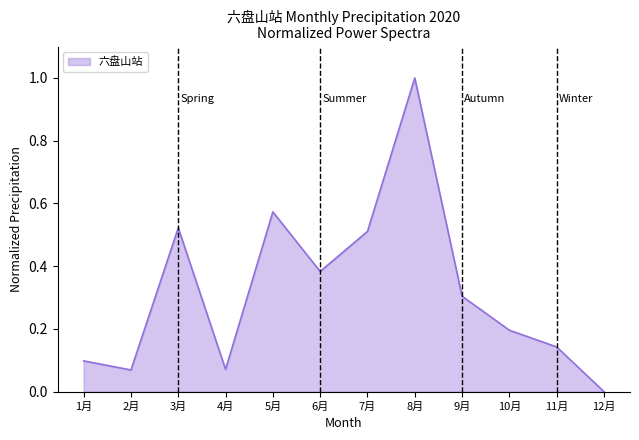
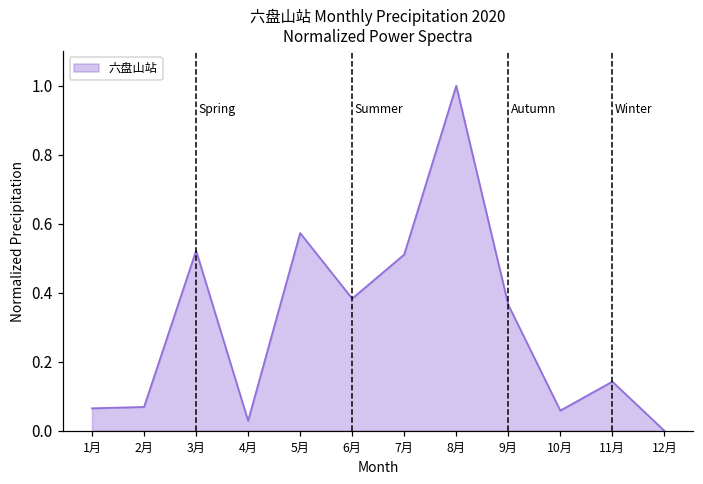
1月: 0.10 -> 0.07
4月: 0.07 -> 0.03
9月: 0.30 -> 0.37
10月: 0.20 -> 0.06
